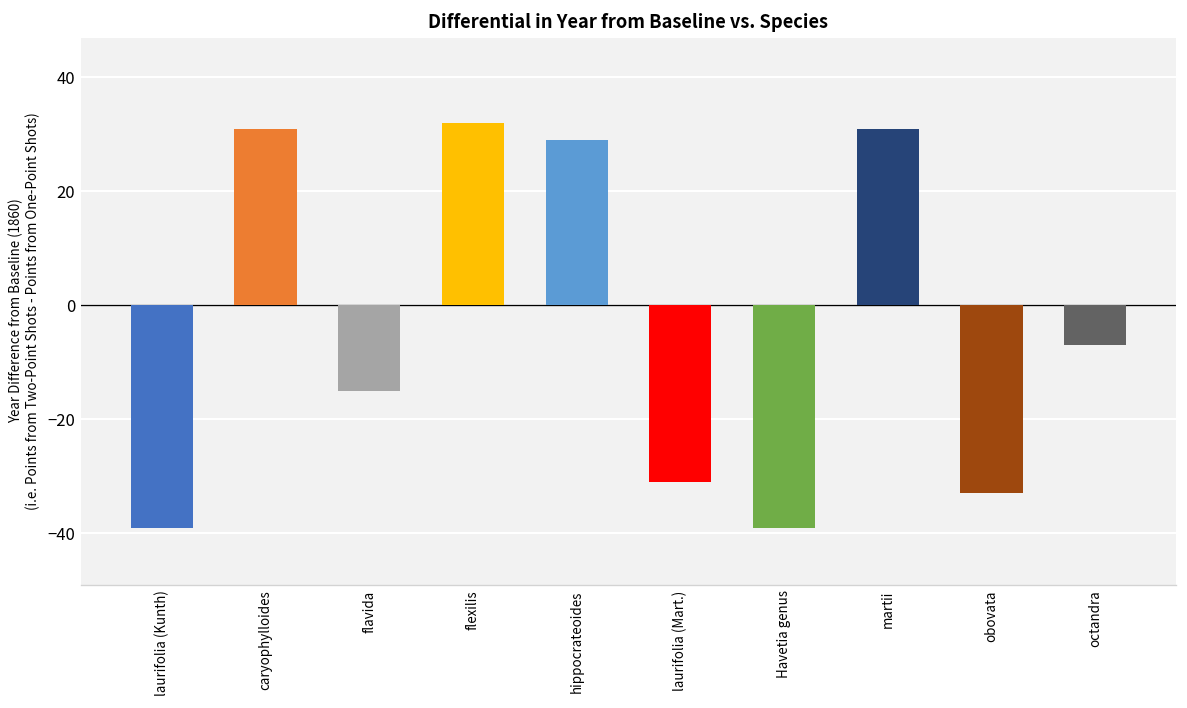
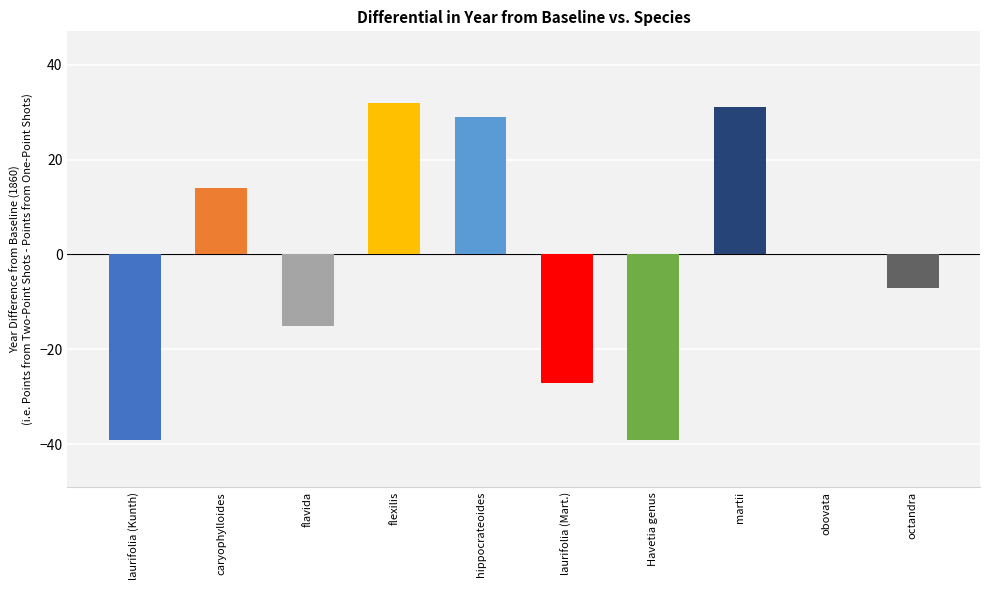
caryophylloides: 31 -> 14
laurifolia (Mart.): -31 -> -27
obovata: -33 -> 0
